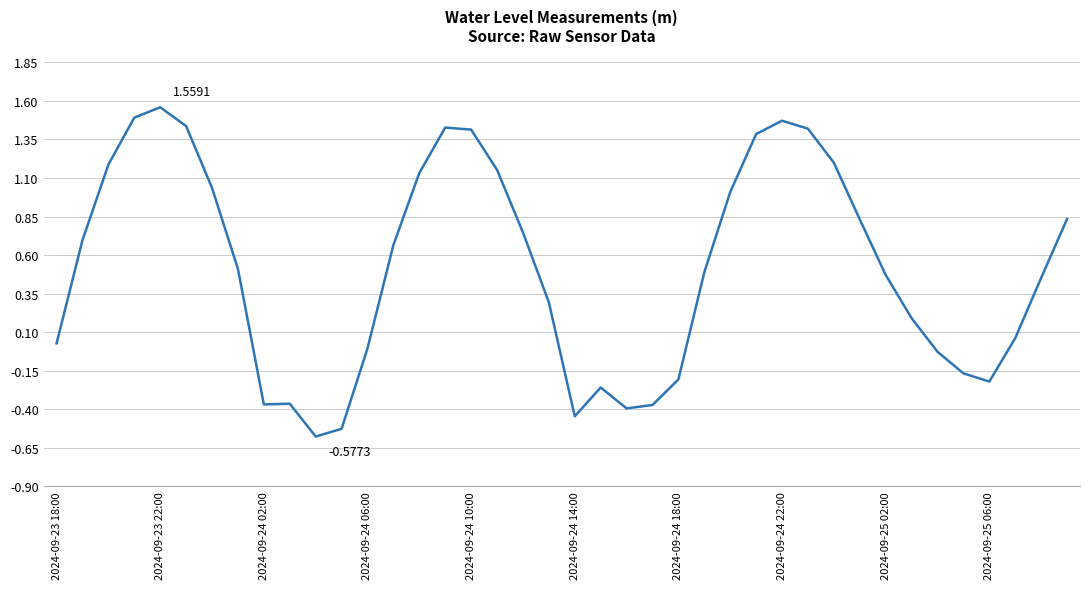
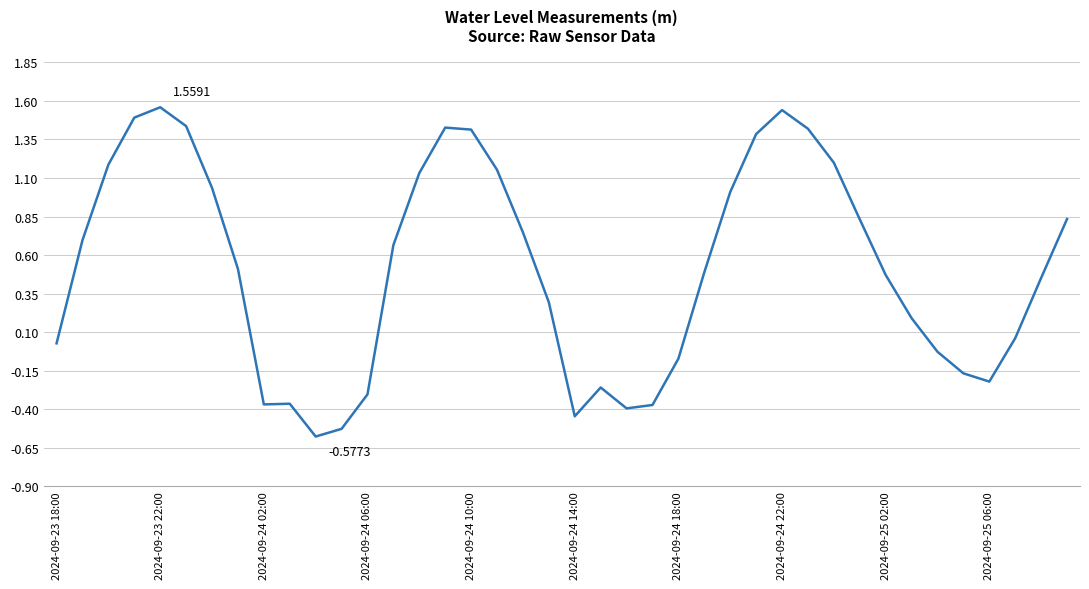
2024-09-24 06:00: -0.01 -> -0.30
2024-09-24 18:00: -0.21 -> -0.07
2024-09-24 22:00: 1.47 -> 1.54
